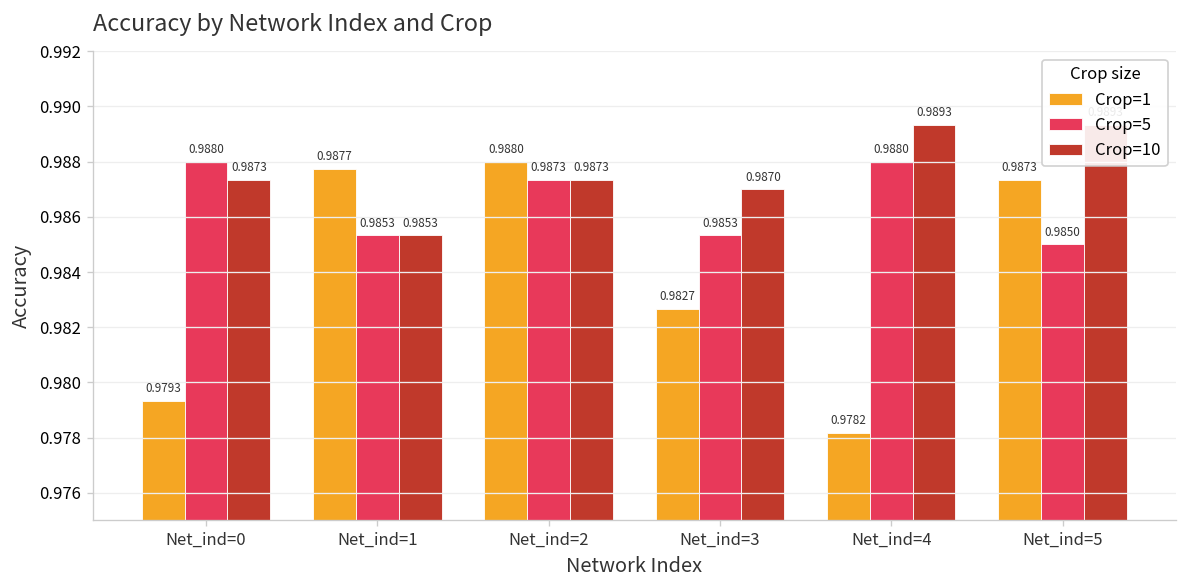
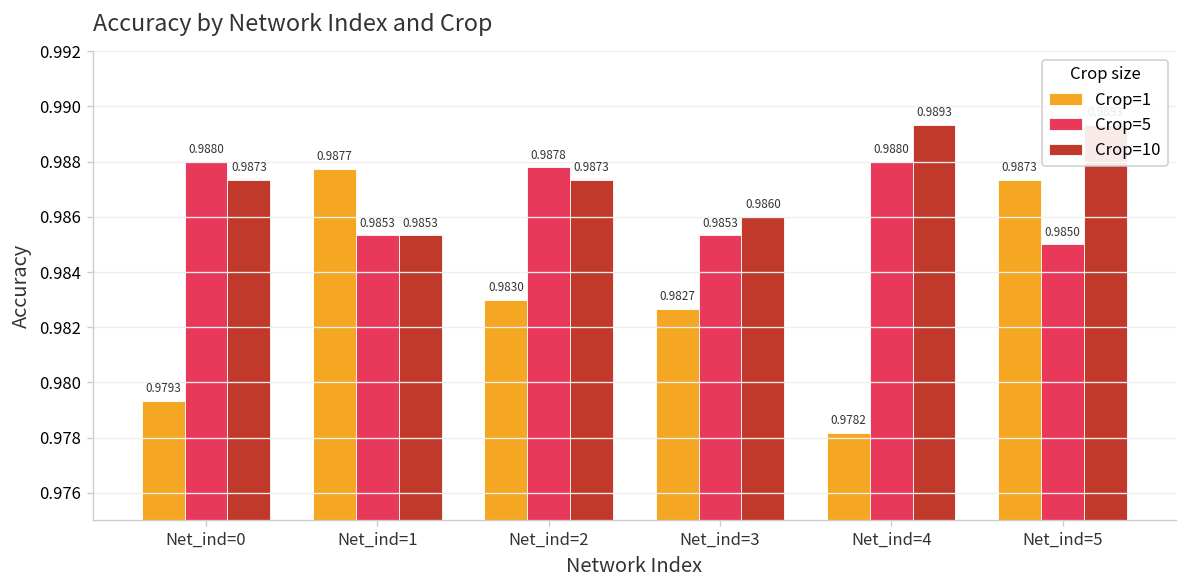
Crop=1, Net_ind=2: 0.9880 -> 0.9830
Crop=5, Net_ind=2: 0.9873 -> 0.9878
Crop=10, Net_ind=3: 0.9870 -> 0.9860
